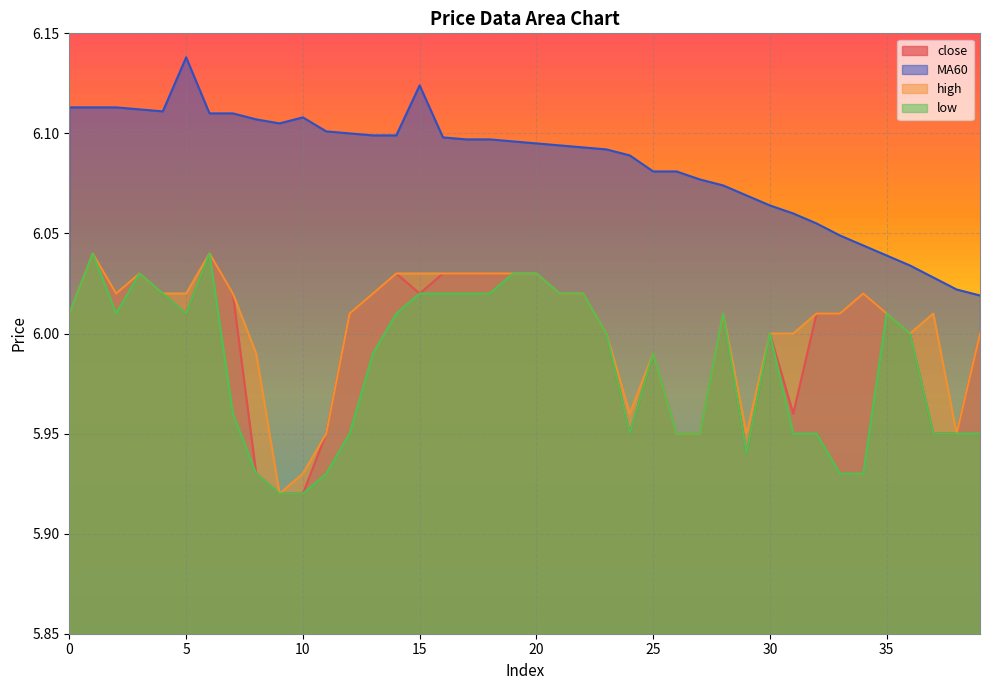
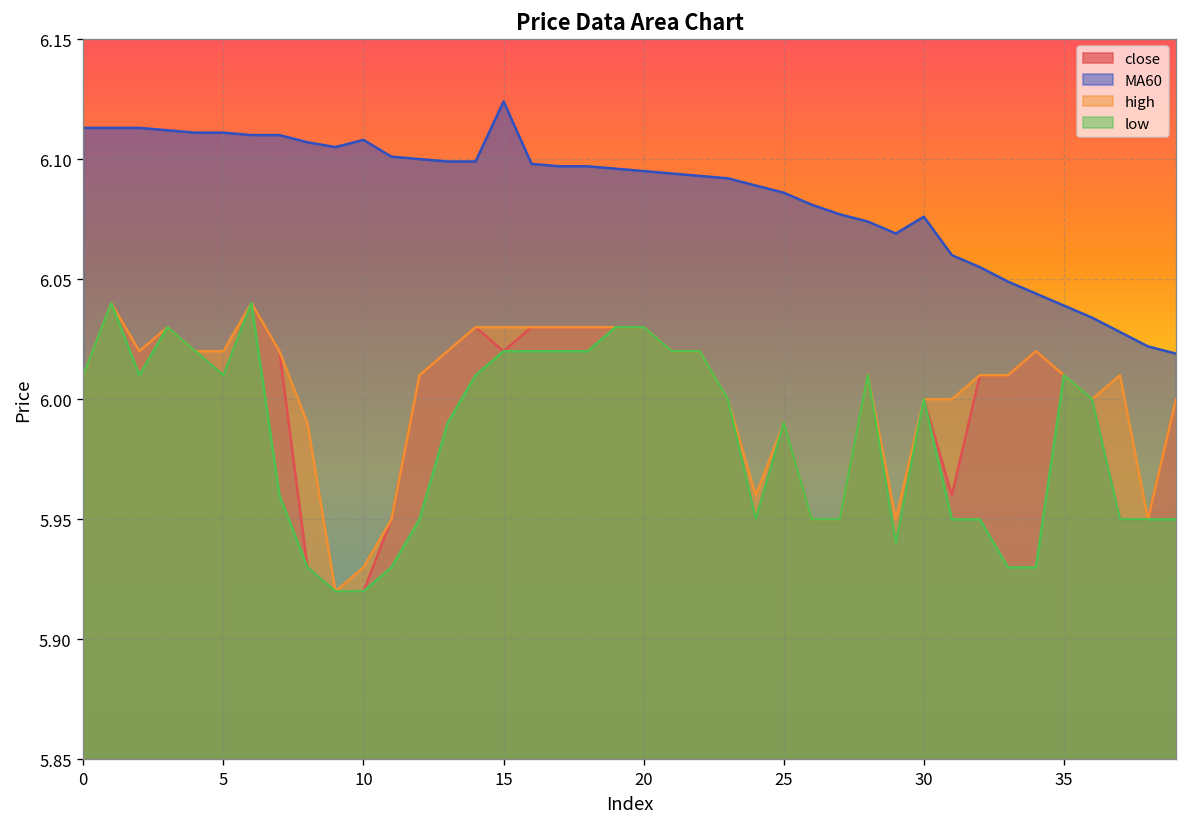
MA60, 5: 6.138 -> 6.111
MA60, 25: 6.081 -> 6.086
MA60, 30: 6.064 -> 6.076
